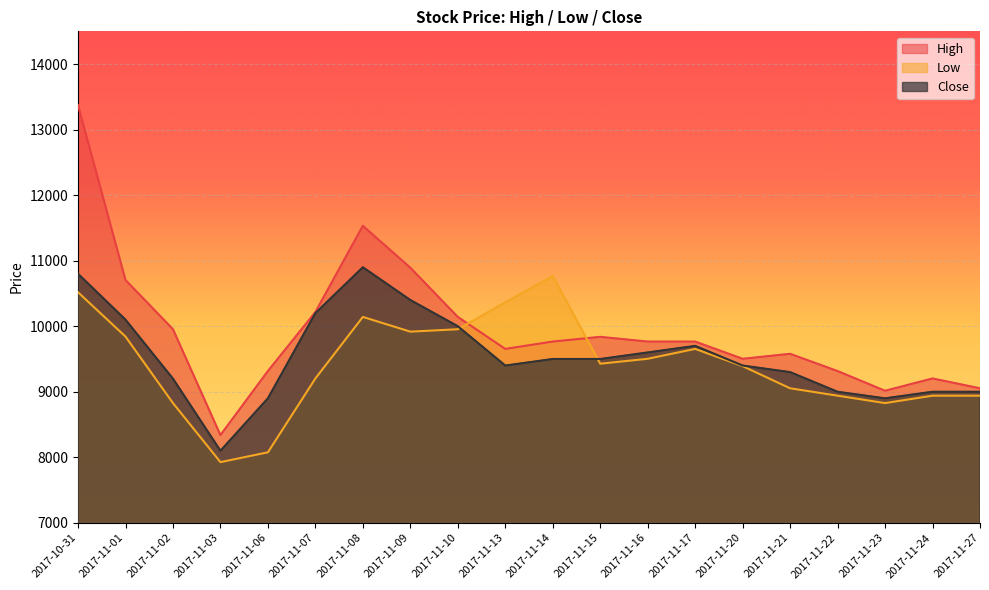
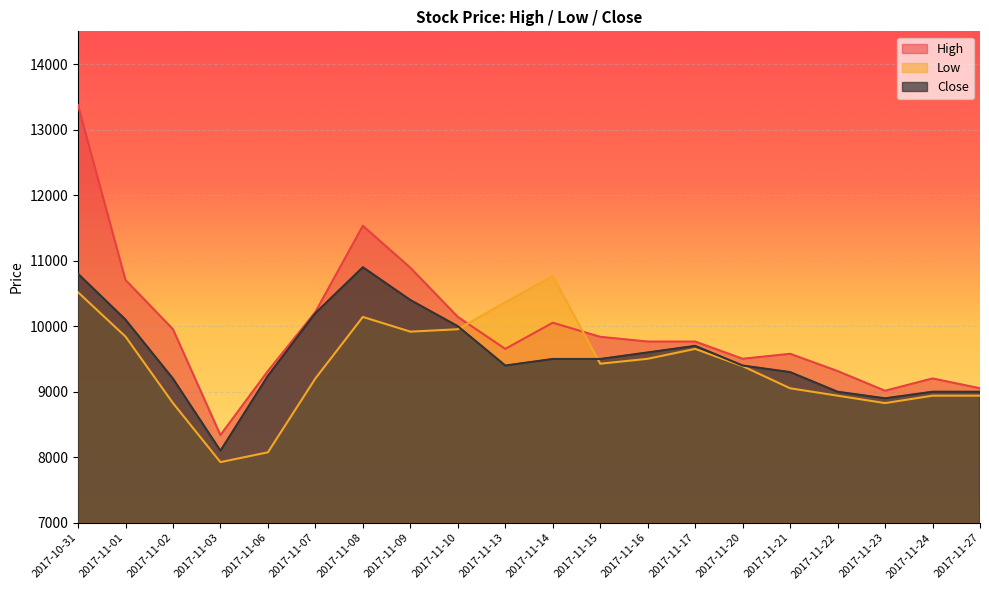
Close, 2017-11-06: 8900 -> 9200
High, 2017-11-14: 9800 -> 10100
